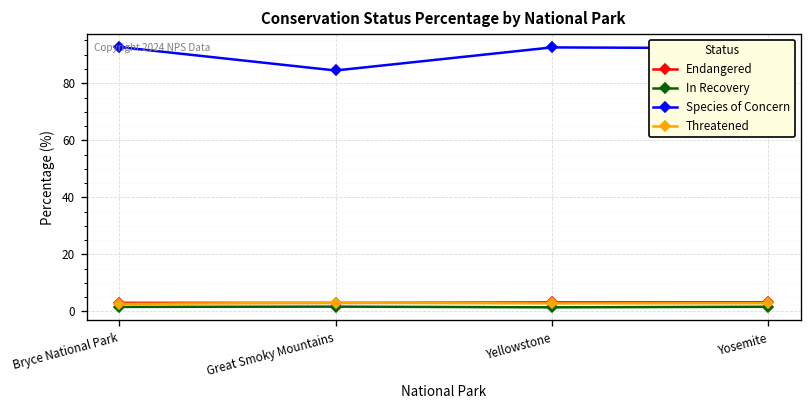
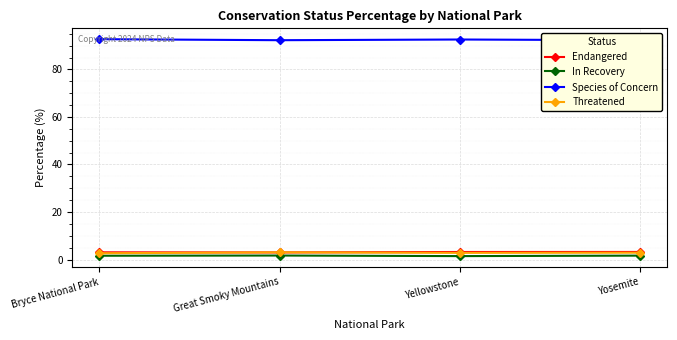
Species of Concern, Great Smoky Mountains: 84 -> 92
